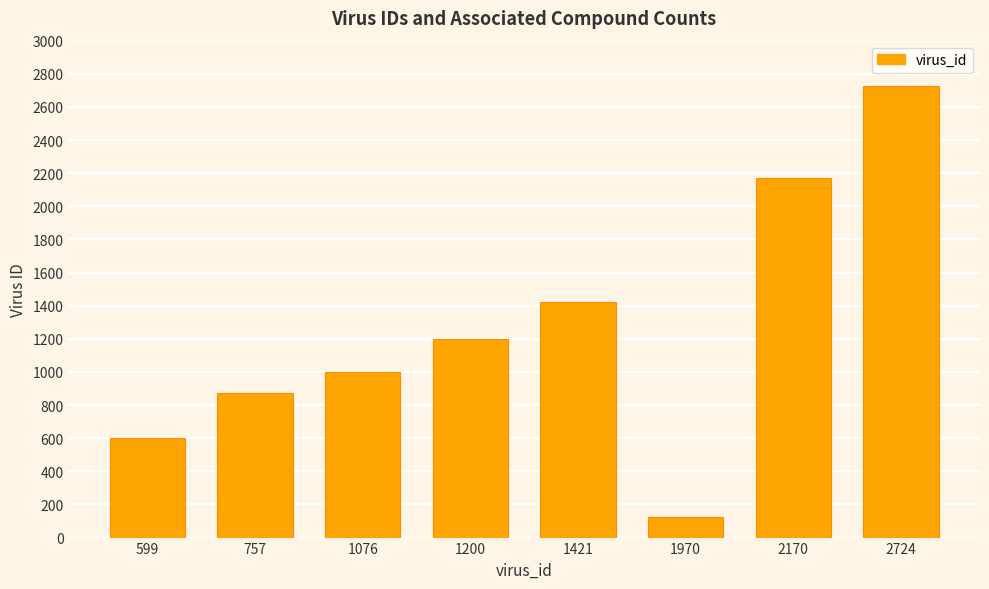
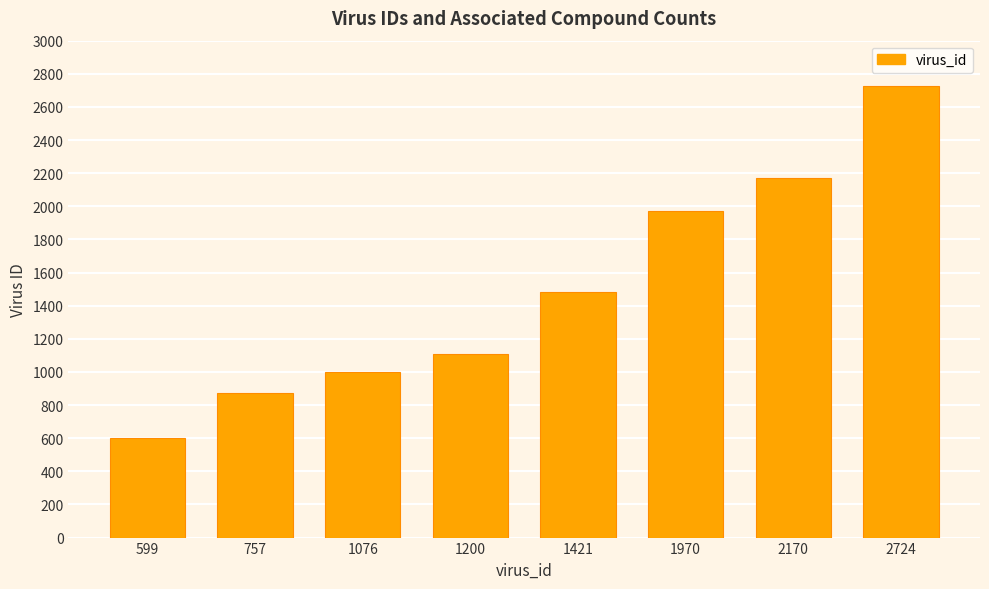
1200: 1200 -> 1110
1421: 1420 -> 1490
1970: 130 -> 1970
